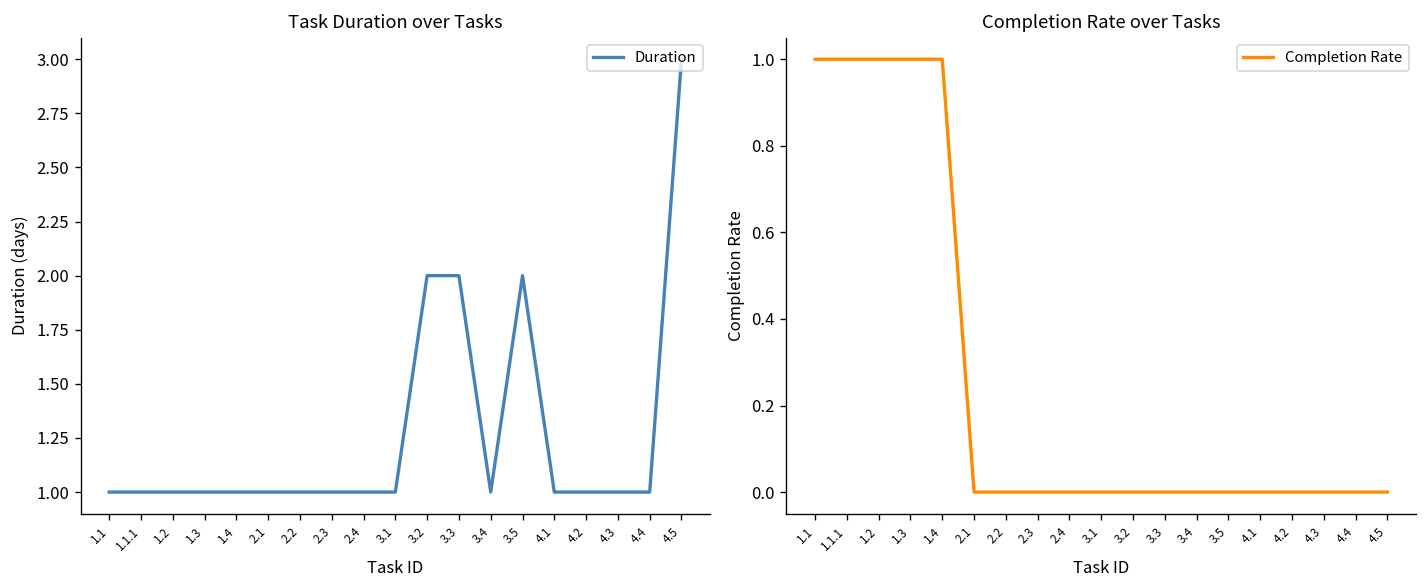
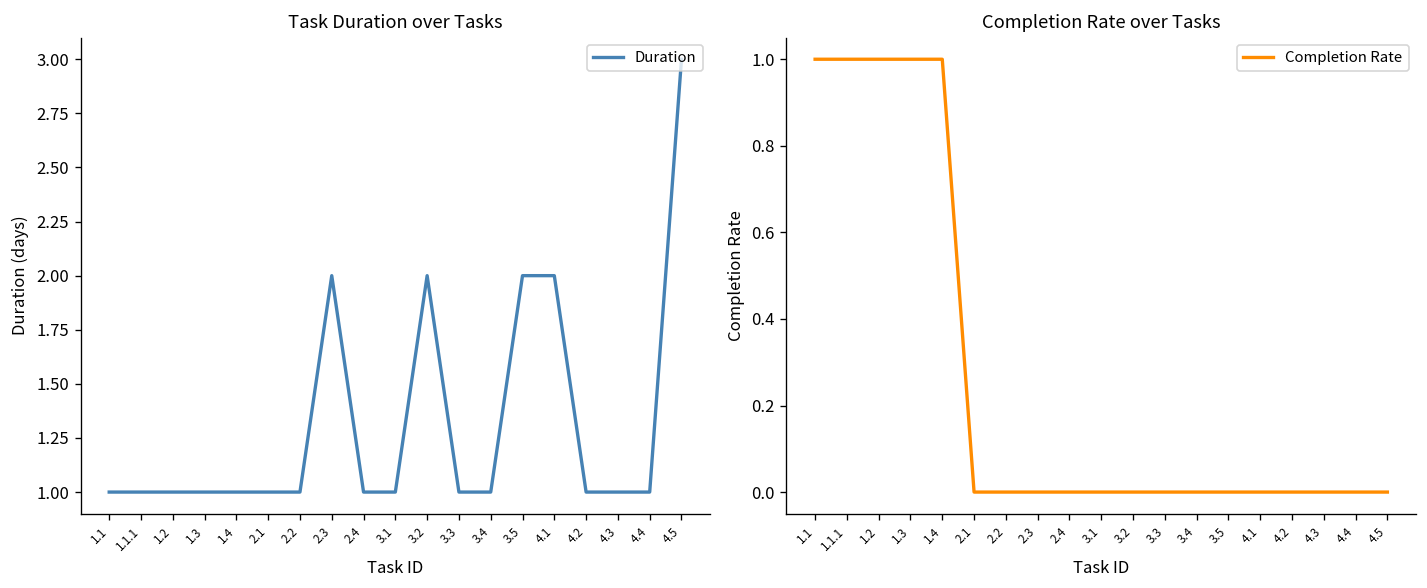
Task Duration over Tasks, 2.3: 1 -> 2
Task Duration over Tasks, 3.3: 2 -> 1
Task Duration over Tasks, 4.1: 1 -> 2
